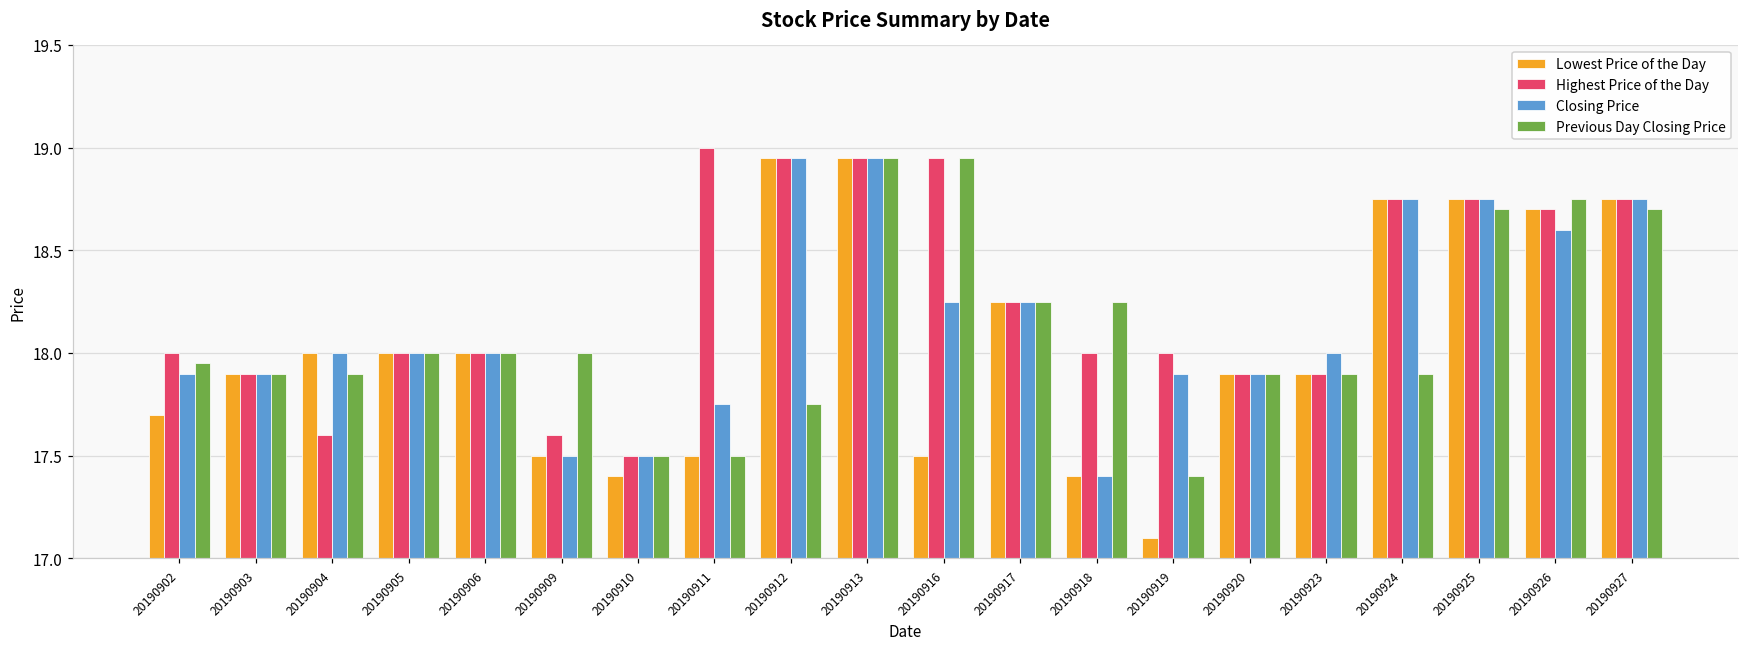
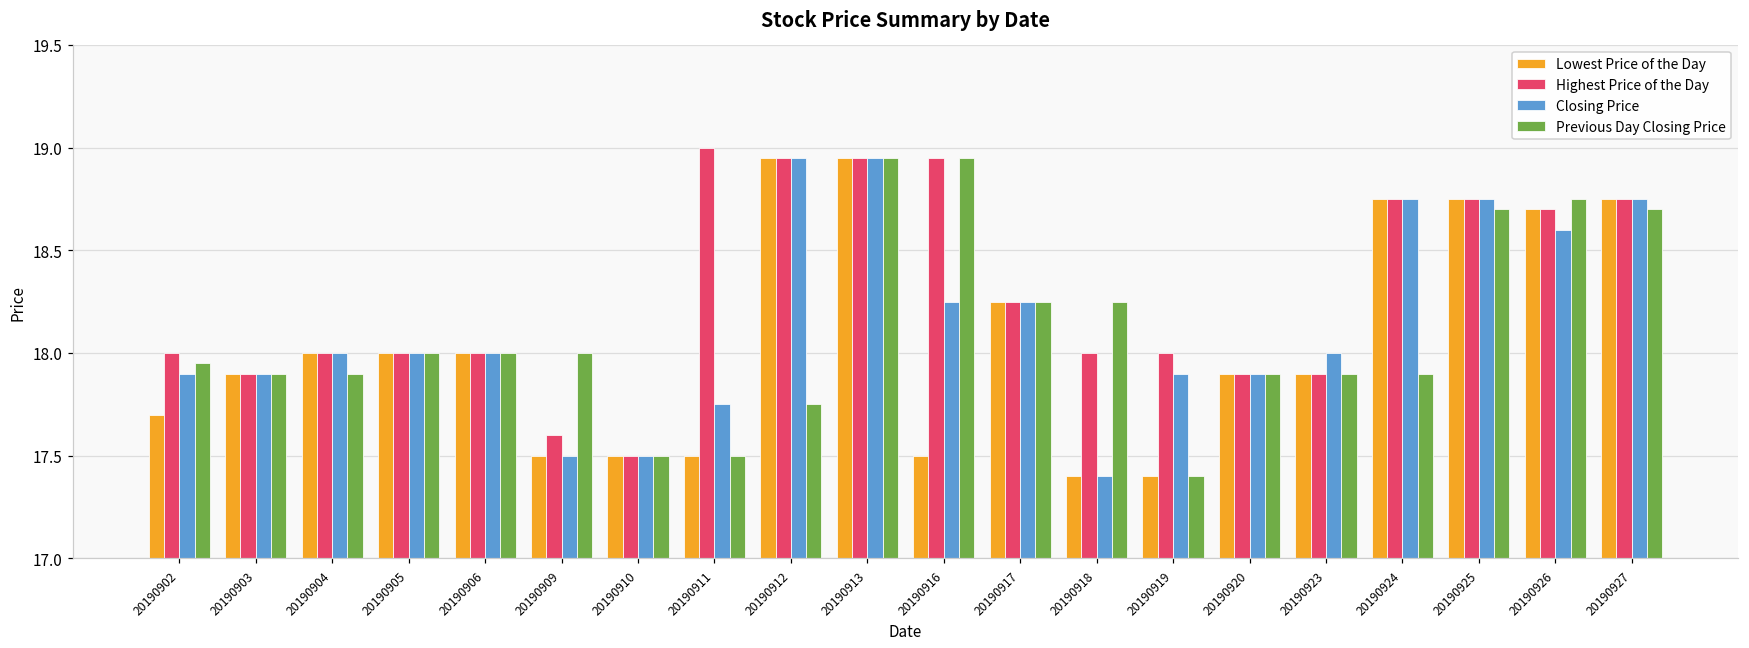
Highest Price of the Day, 20190904: 17.6 -> 18.0
Lowest Price of the Day, 20190910: 17.4 -> 17.5
Lowest Price of the Day, 20190919: 17.1 -> 17.4
